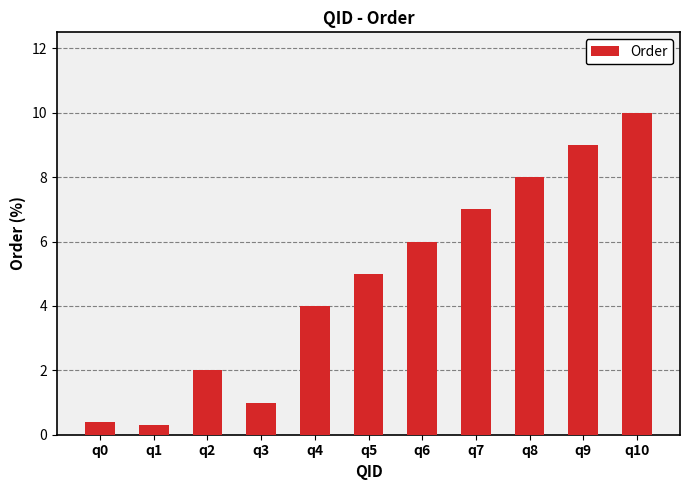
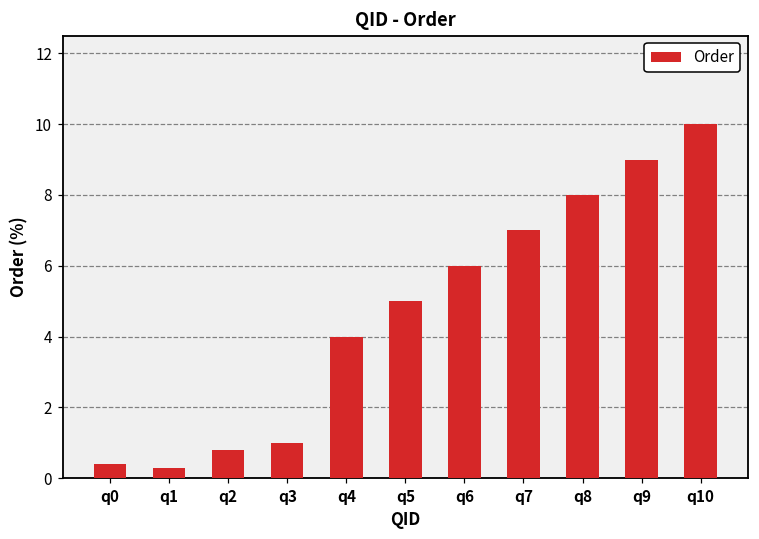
q2: 2.0 -> 0.8
